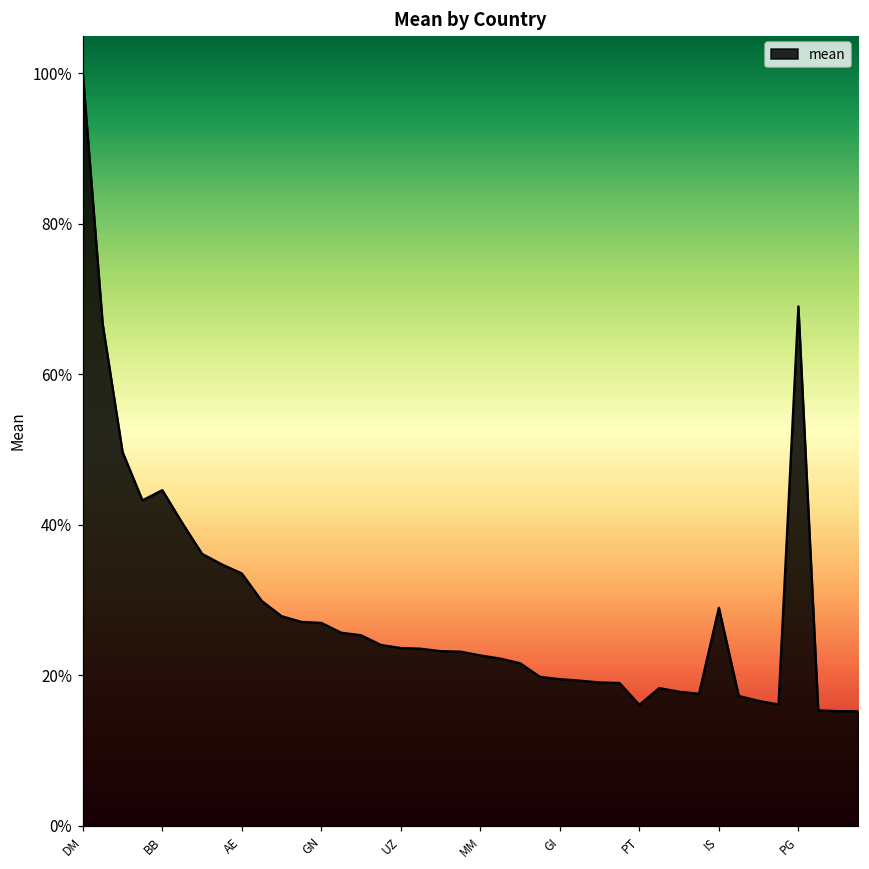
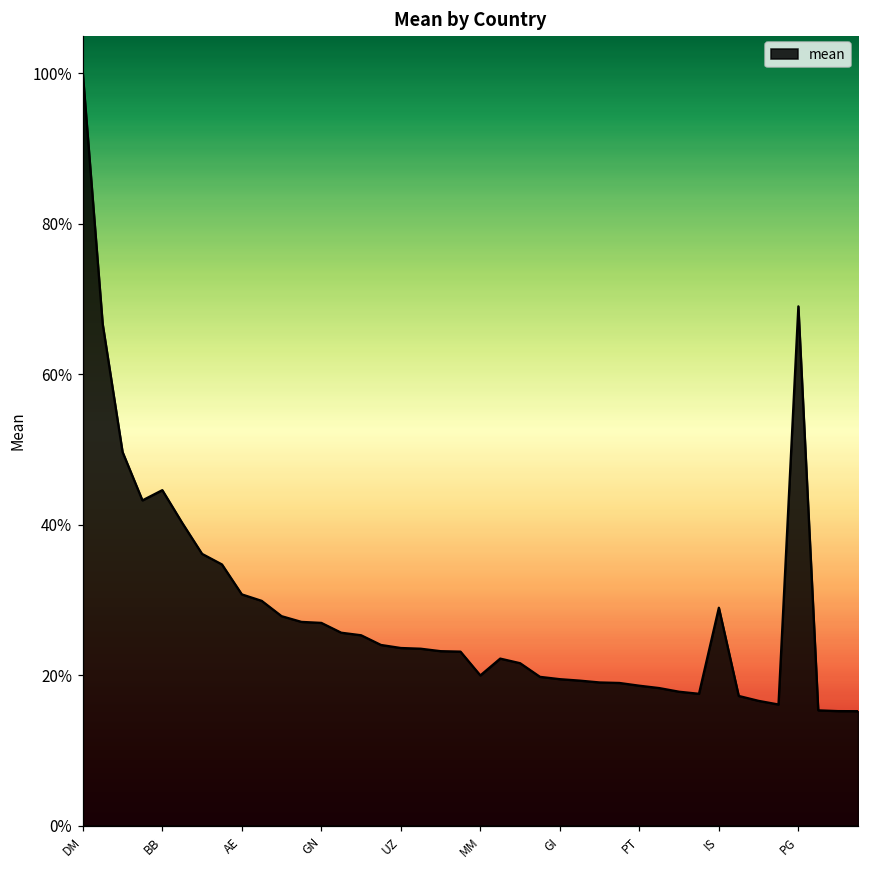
AE: 34% -> 31%
MM: 23% -> 20%
PT: 16% -> 19%
